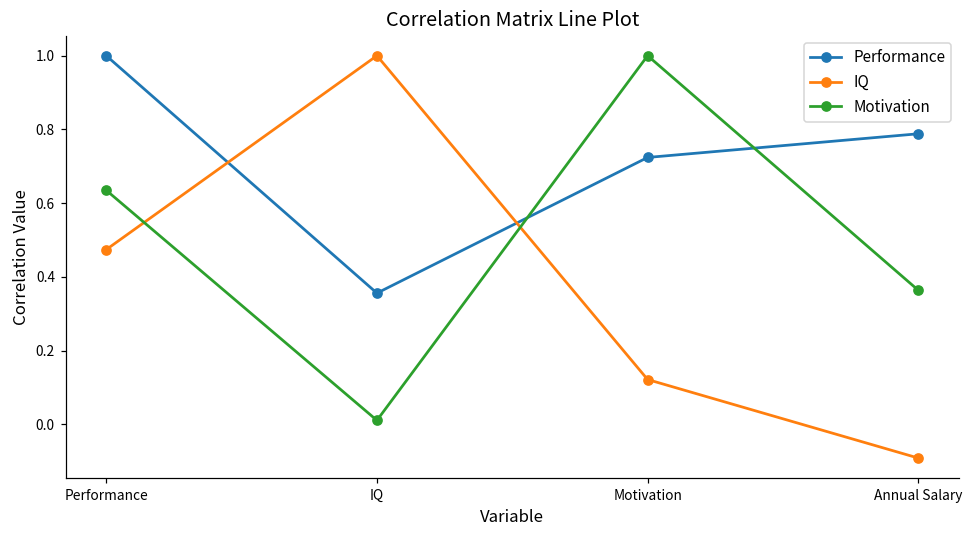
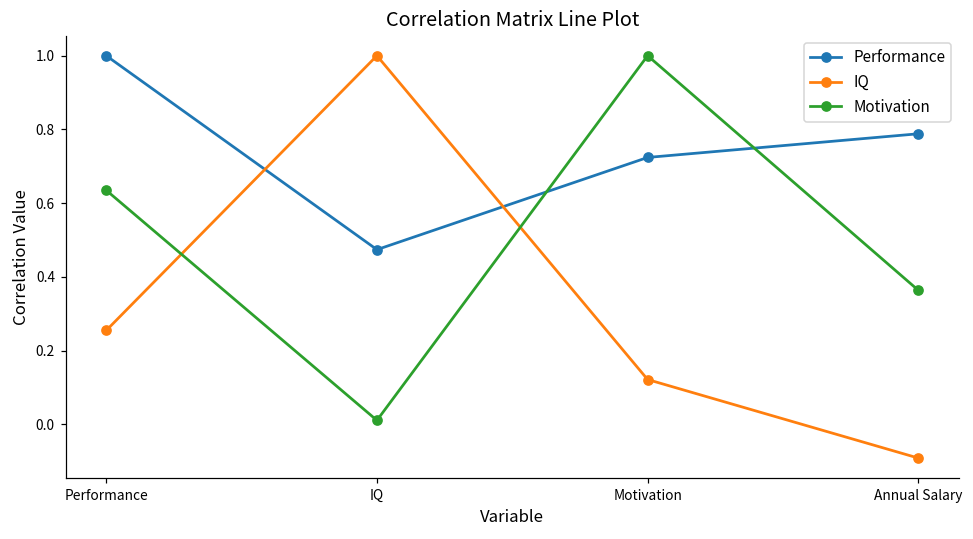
IQ, Performance: 0.47 -> 0.25
Performance, IQ: 0.36 -> 0.47
